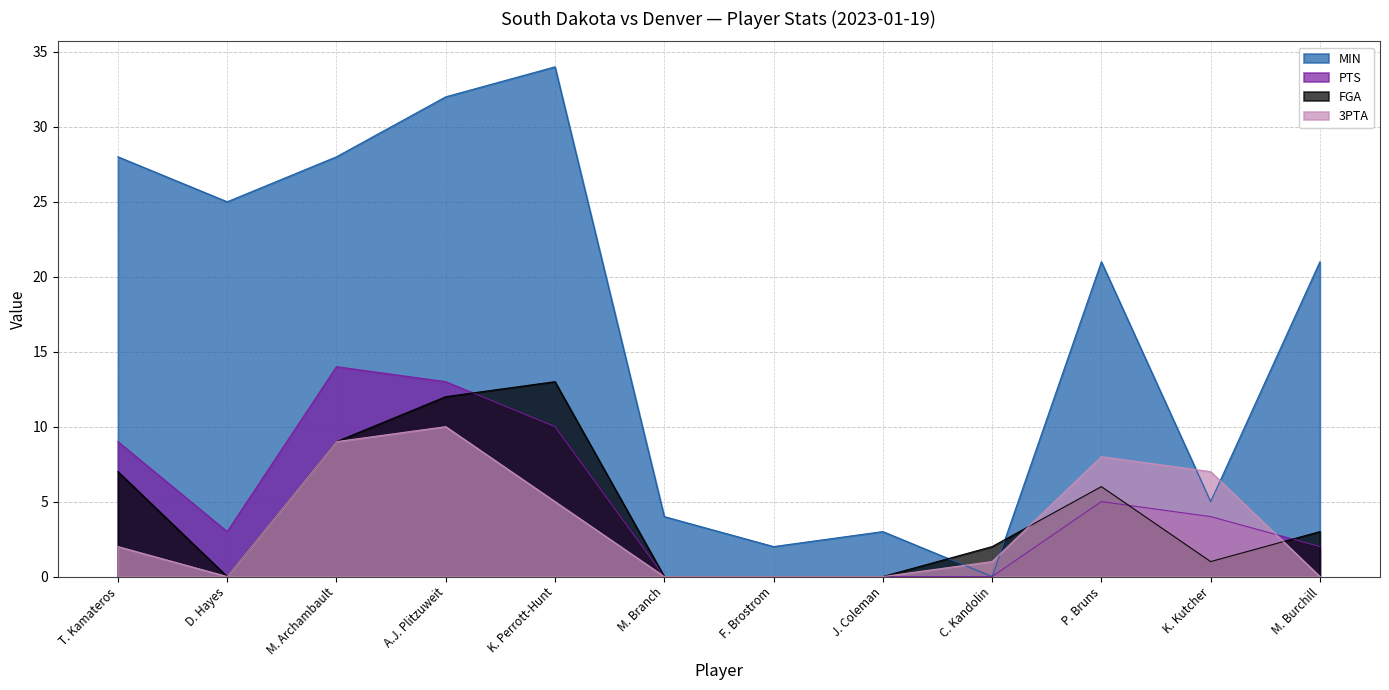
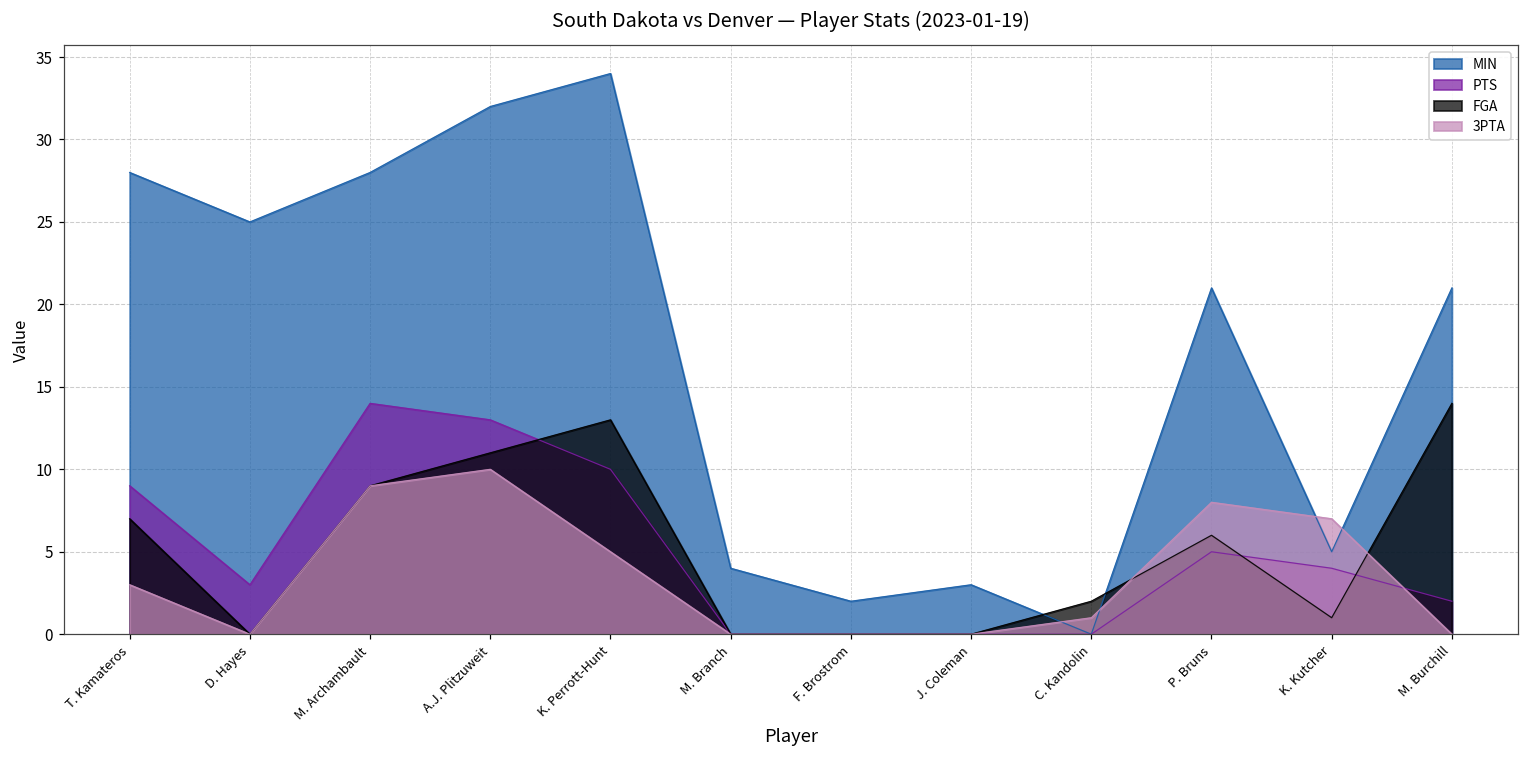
3PTA, T. Kamateros: 2 -> 3
FGA, A.J. Plitzuweit: 12 -> 11
FGA, M. Burchill: 3 -> 14
